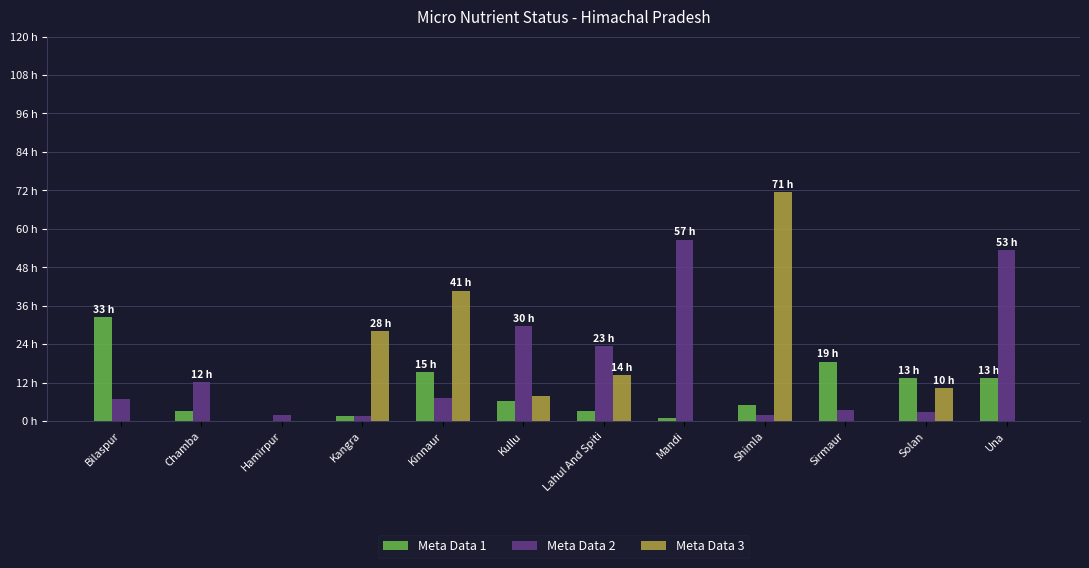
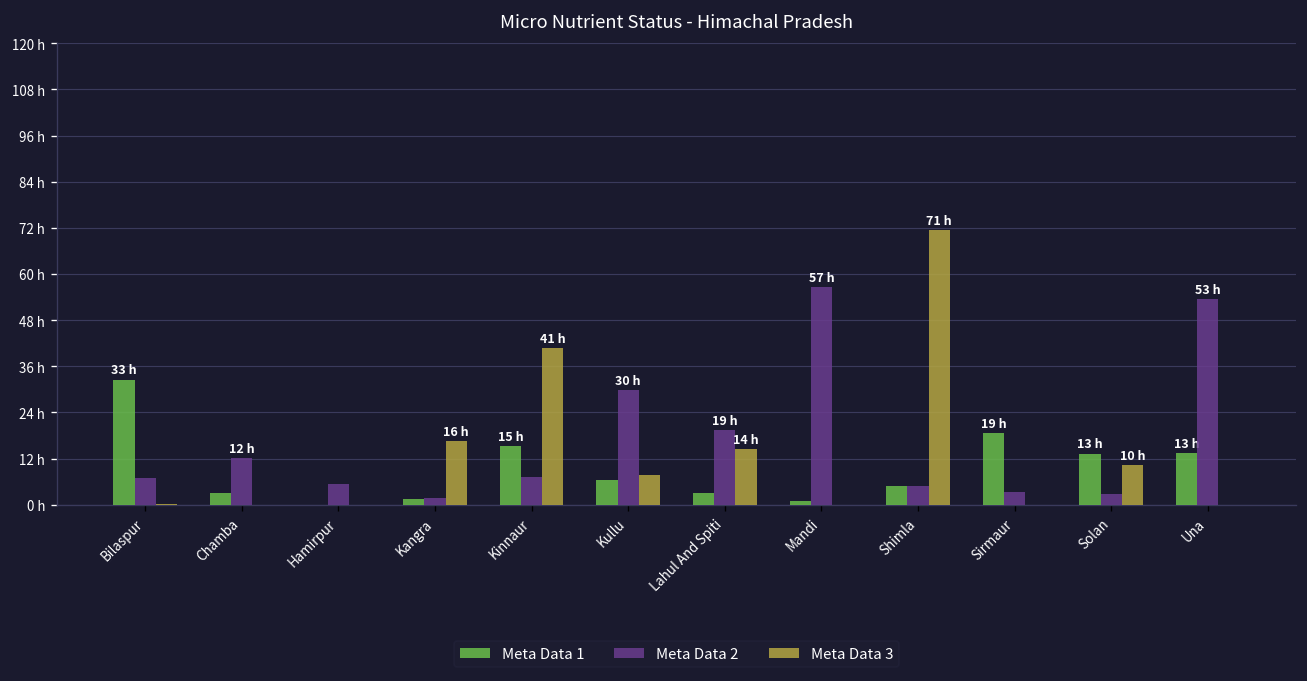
Meta Data 2, Hamirpur: 2 h -> 5 h
Meta Data 3, Kangra: 28 -> 16
Meta Data 2, Lahul And Spiti: 23 -> 19
Meta Data 2, Shimla: 2 h -> 5 h
